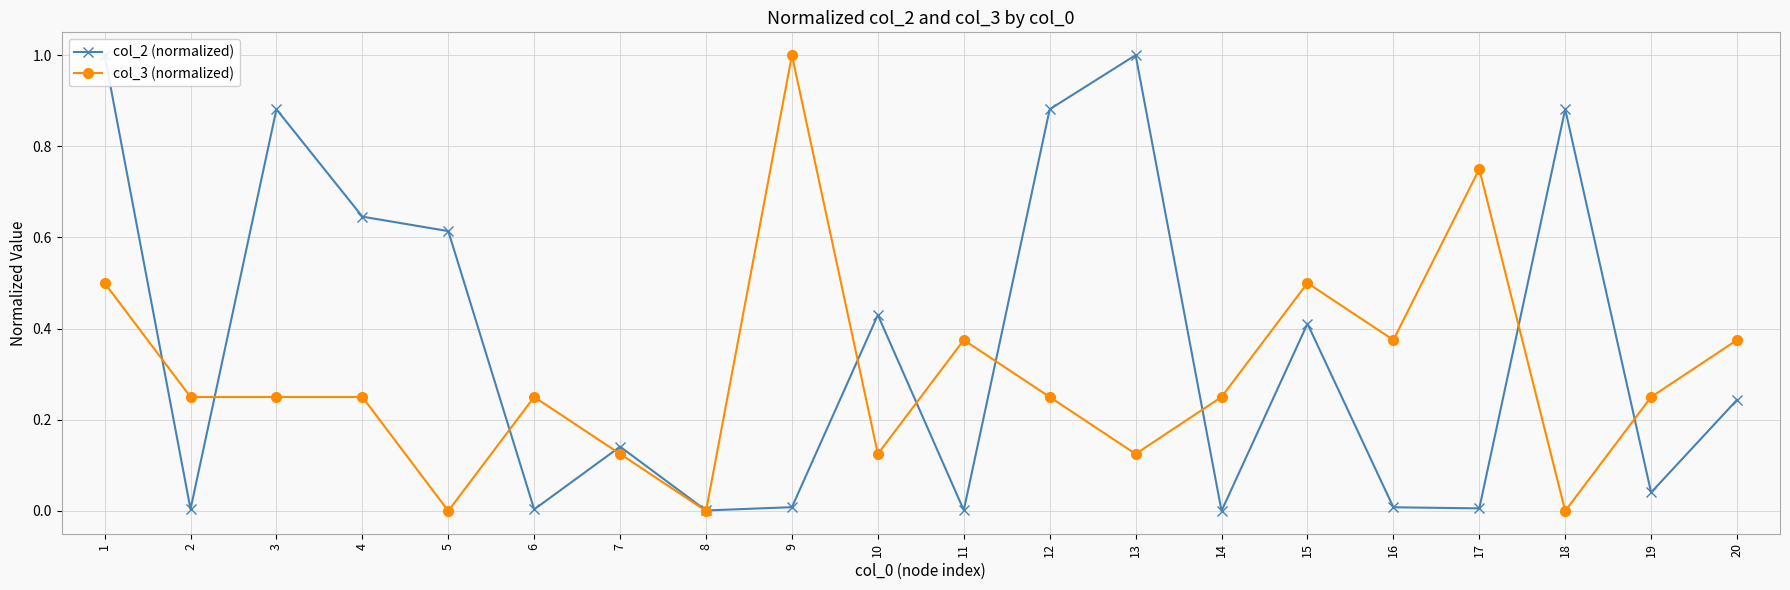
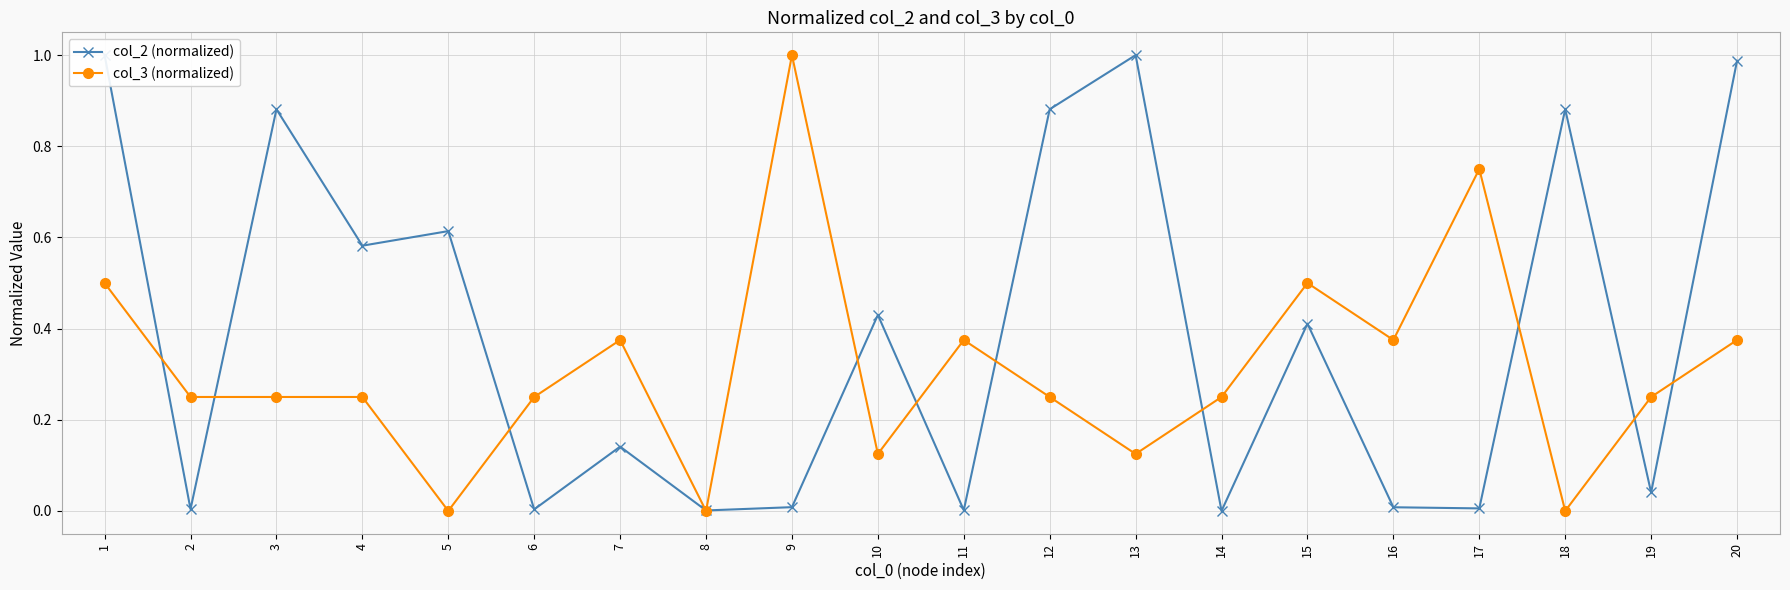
col_2 (normalized), 4: 0.65 -> 0.58
col_3 (normalized), 7: 0.13 -> 0.38
col_2 (normalized), 20: 0.24 -> 0.99
